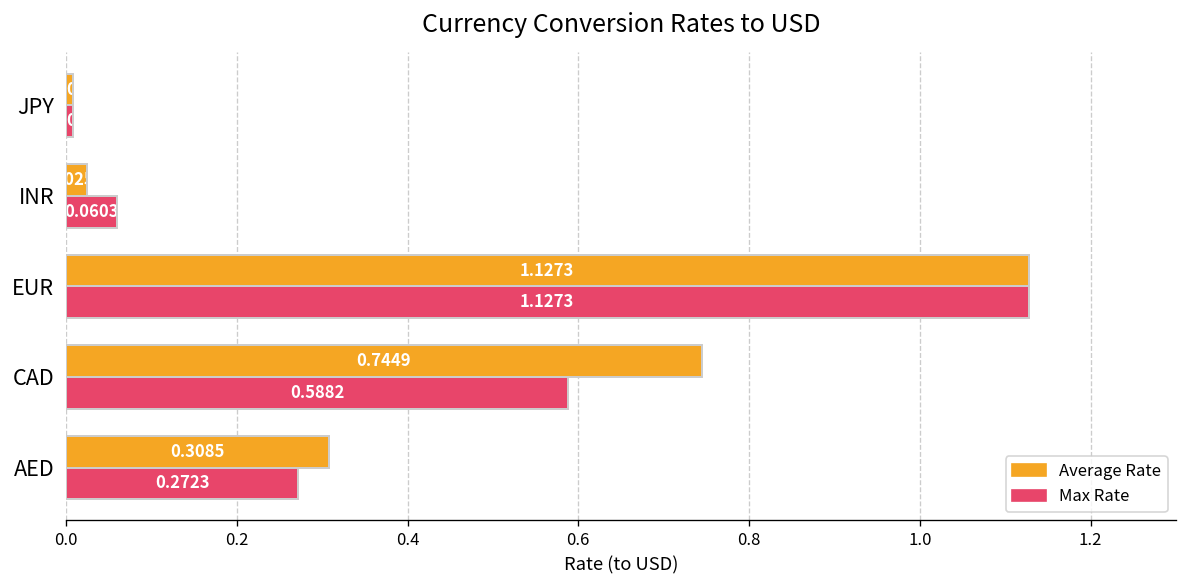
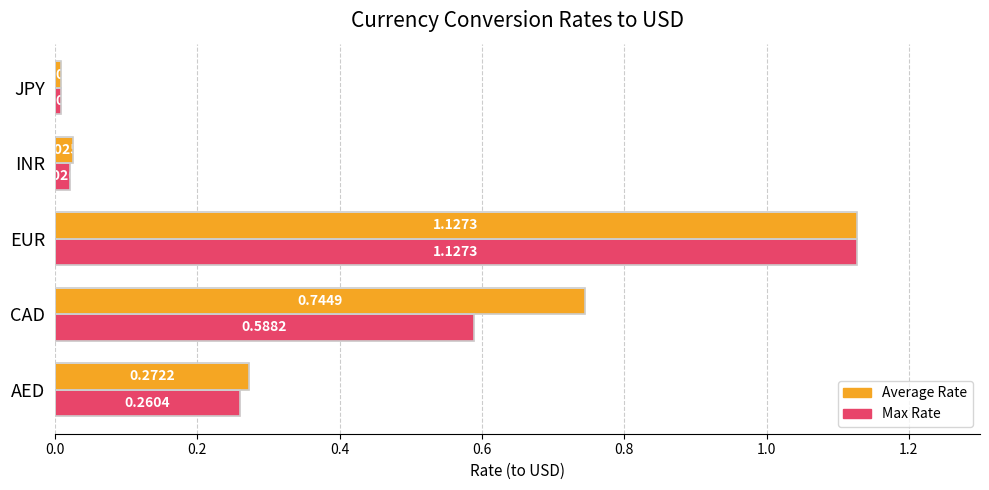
Max Rate, INR: 0.06 -> 0.02
Average Rate, AED: 0.3085 -> 0.2722
Max Rate, AED: 0.2723 -> 0.2604
